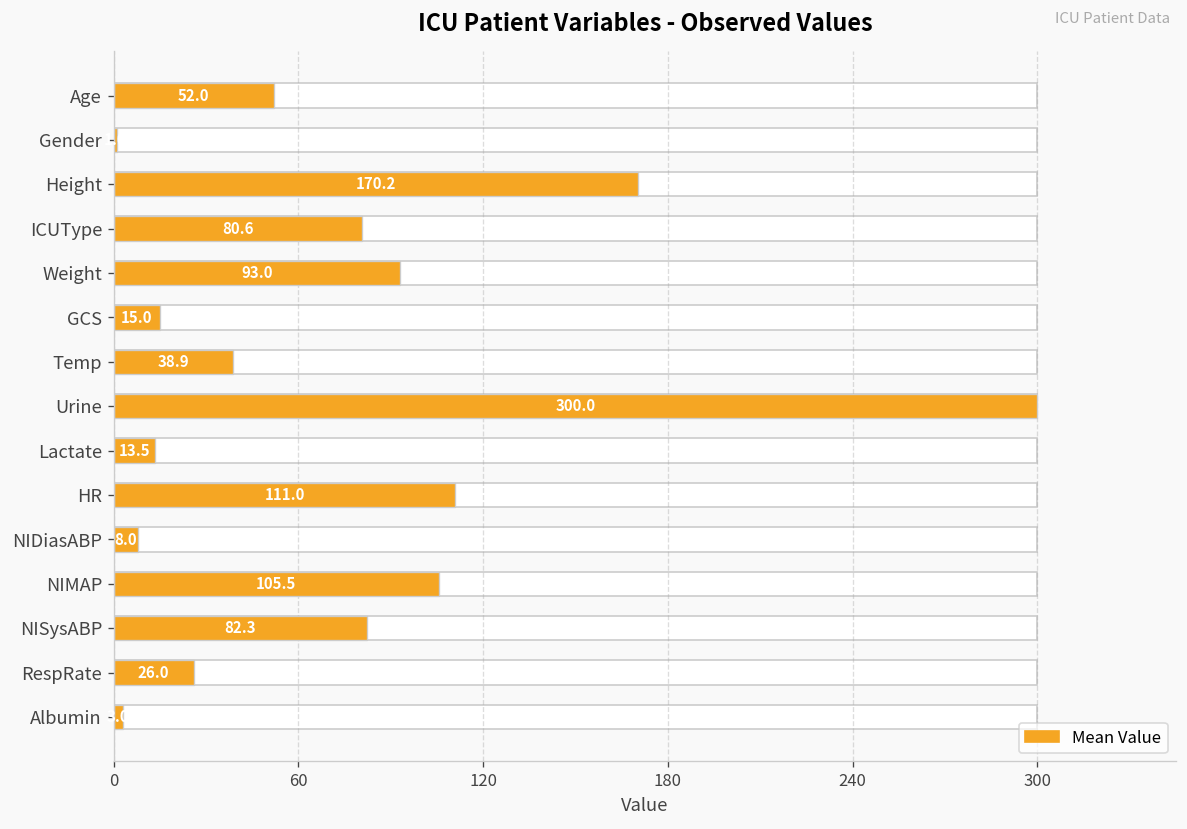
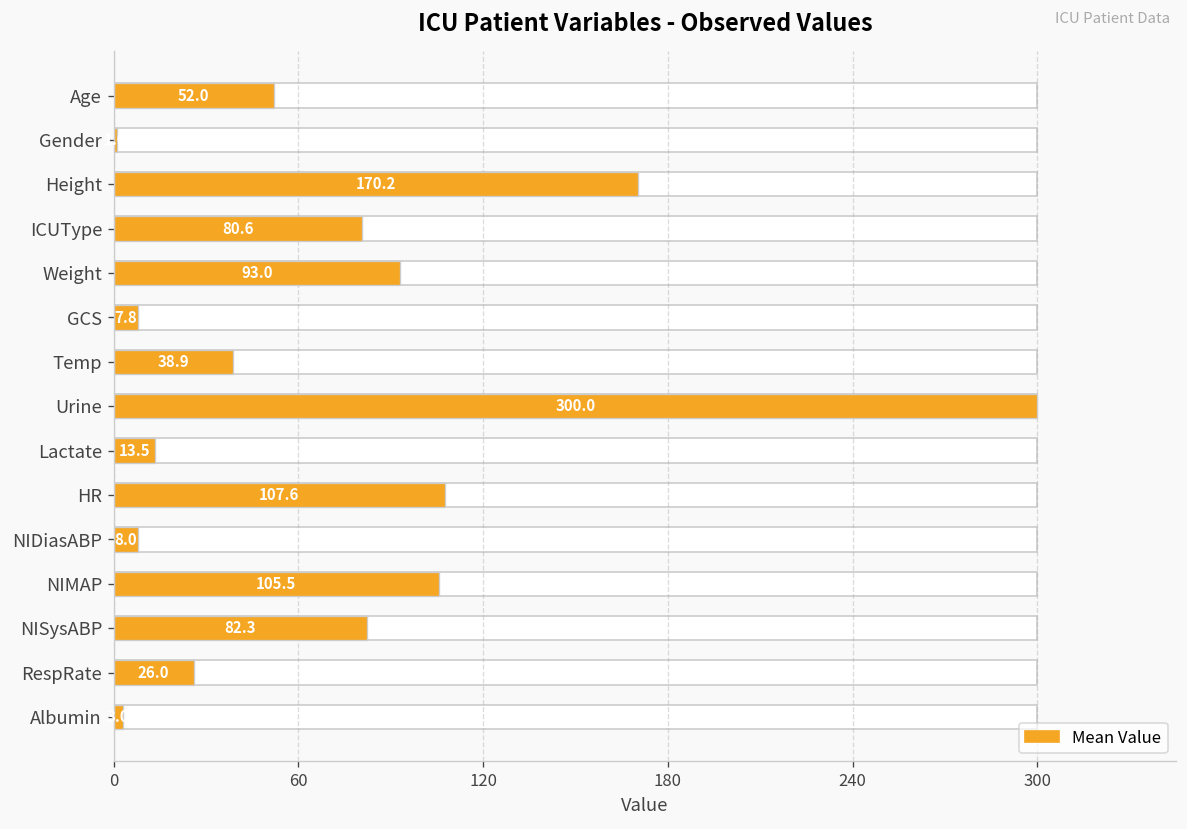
Mean Value, GCS: 15.0 -> 7.8
Mean Value, HR: 111.0 -> 107.6
